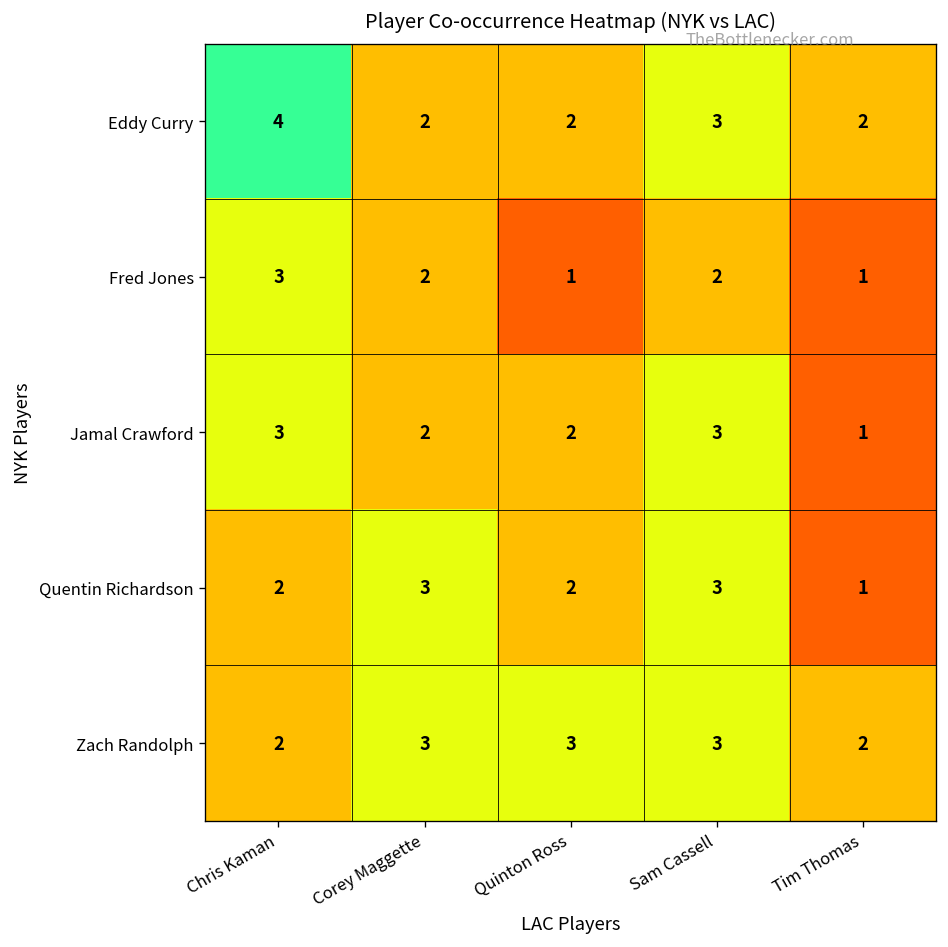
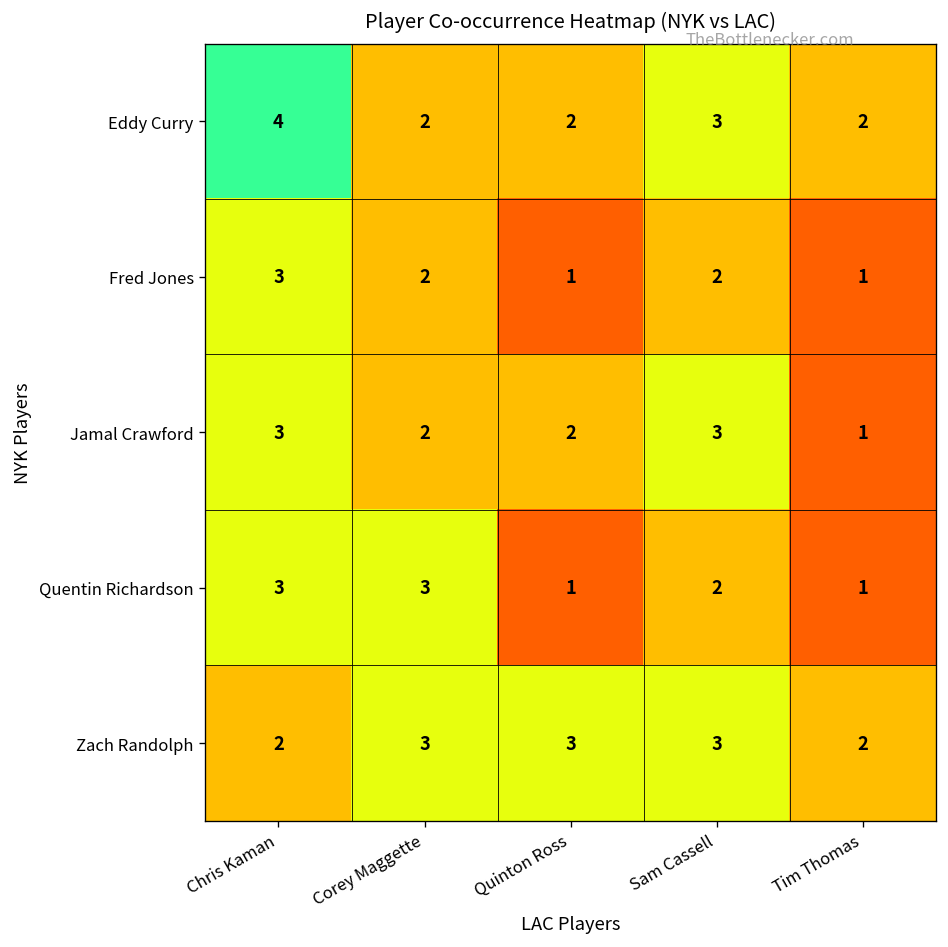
Quentin Richardson, Chris Kaman: 2 -> 3
Quentin Richardson, Quinton Ross: 2 -> 1
Quentin Richardson, Sam Cassell: 3 -> 2
